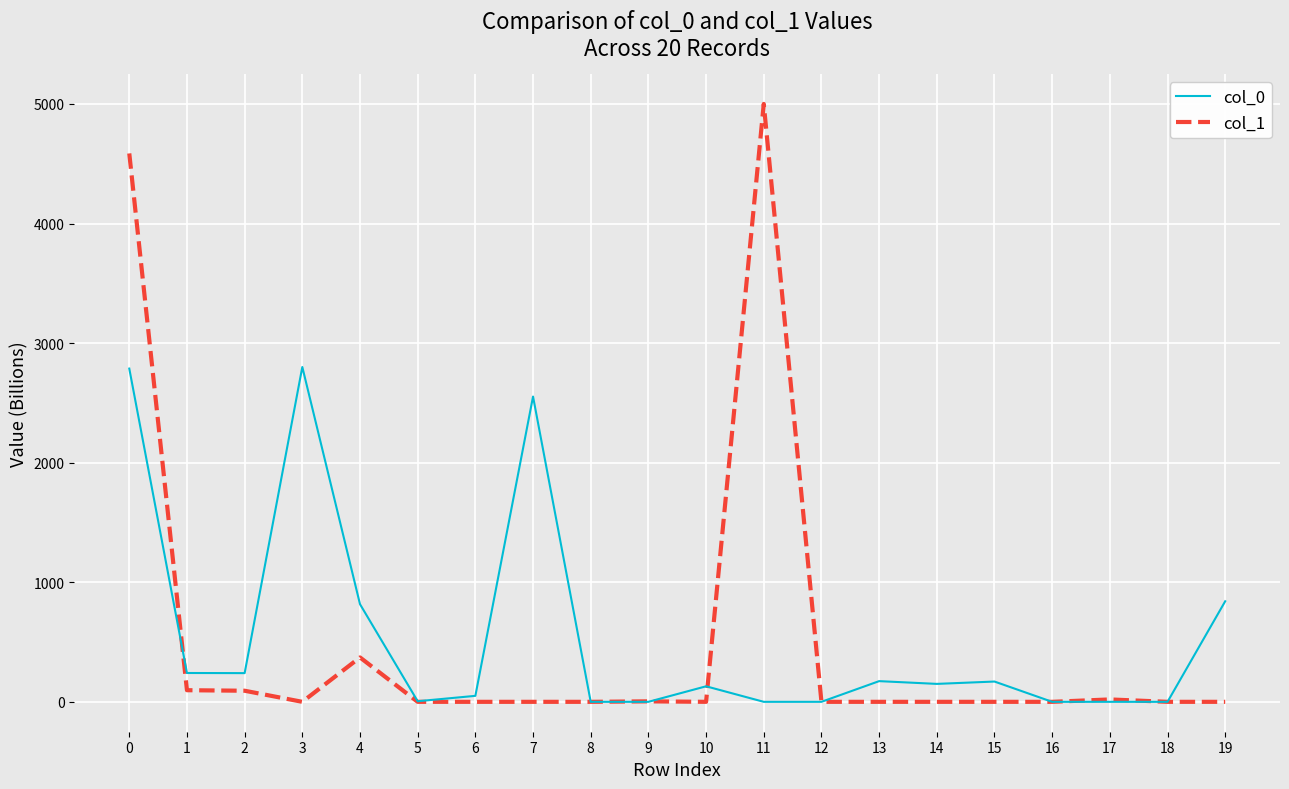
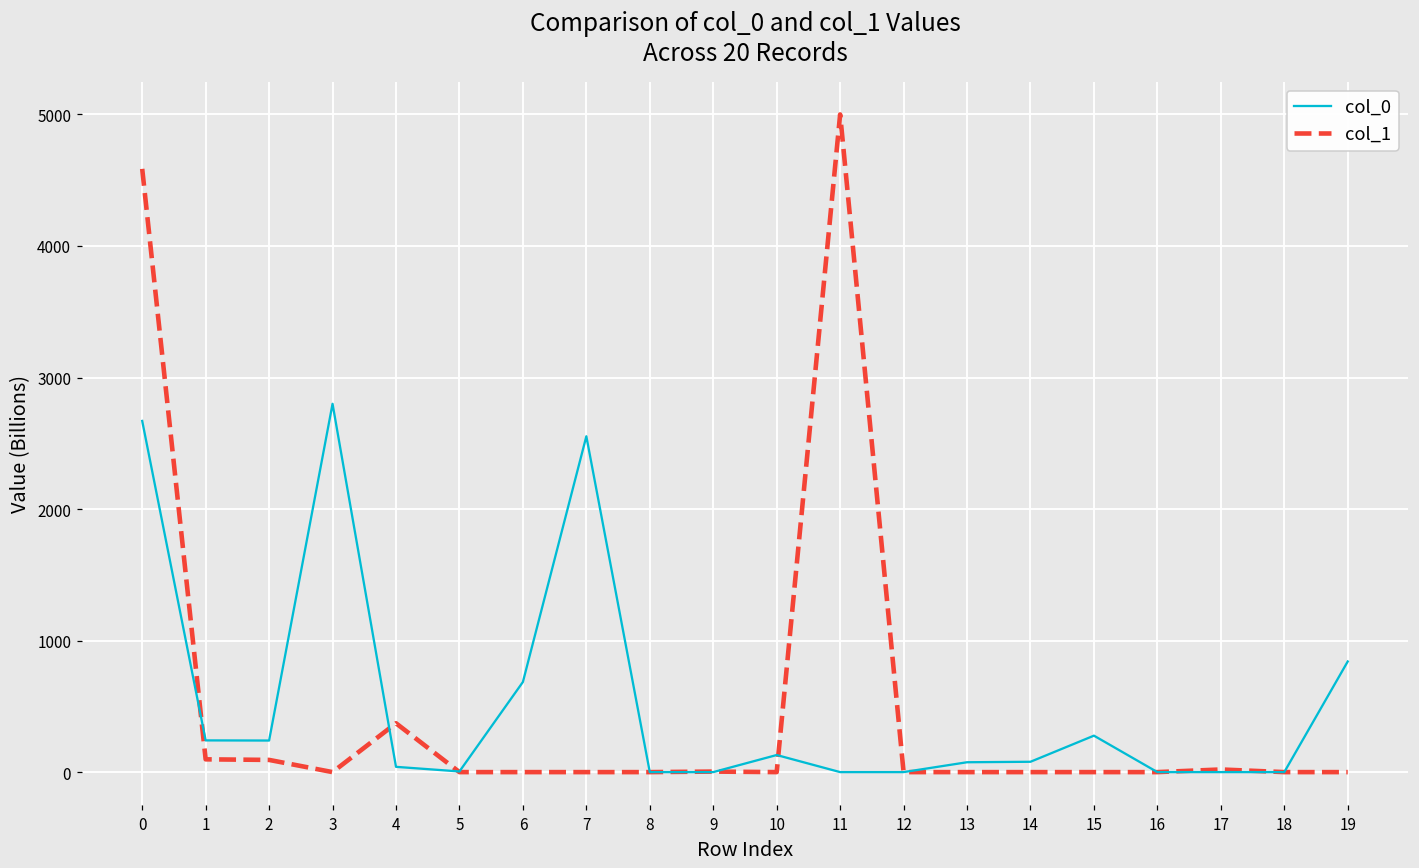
col_0, 0: 2790 -> 2670
col_0, 4: 820 -> 40
col_0, 6: 50 -> 690
col_0, 13: 170 -> 80
col_0, 14: 150 -> 80
col_0, 15: 170 -> 280
